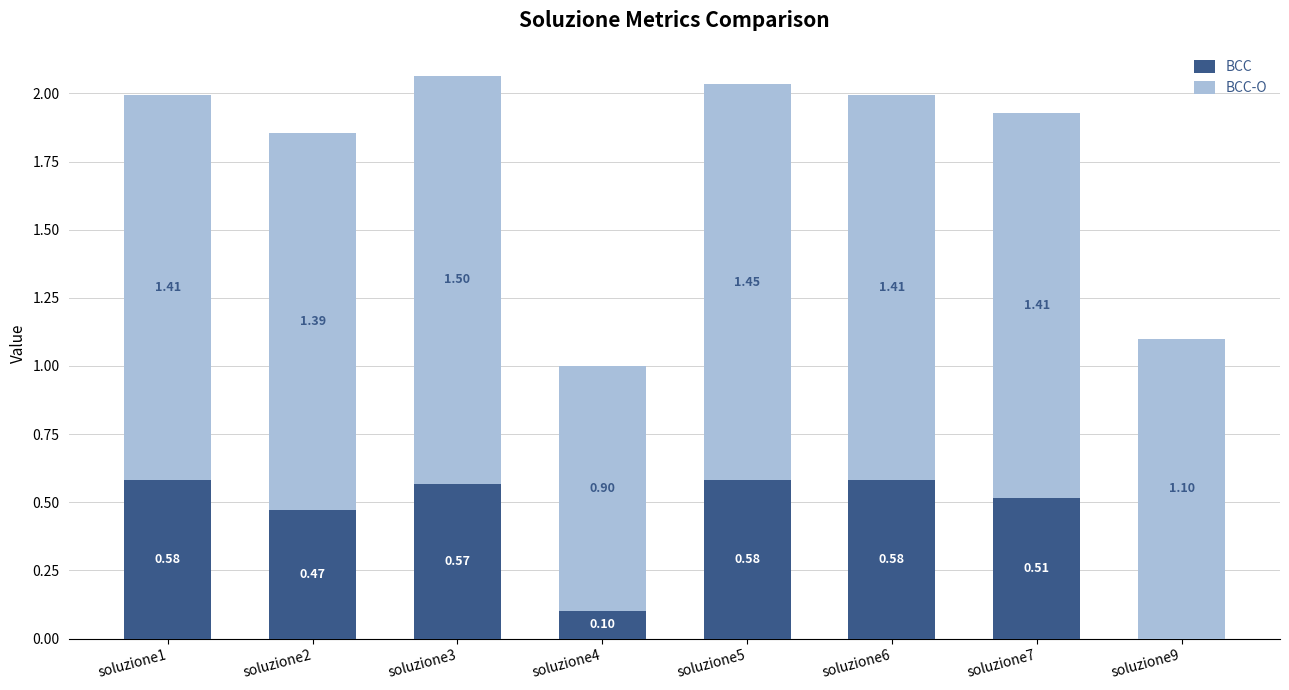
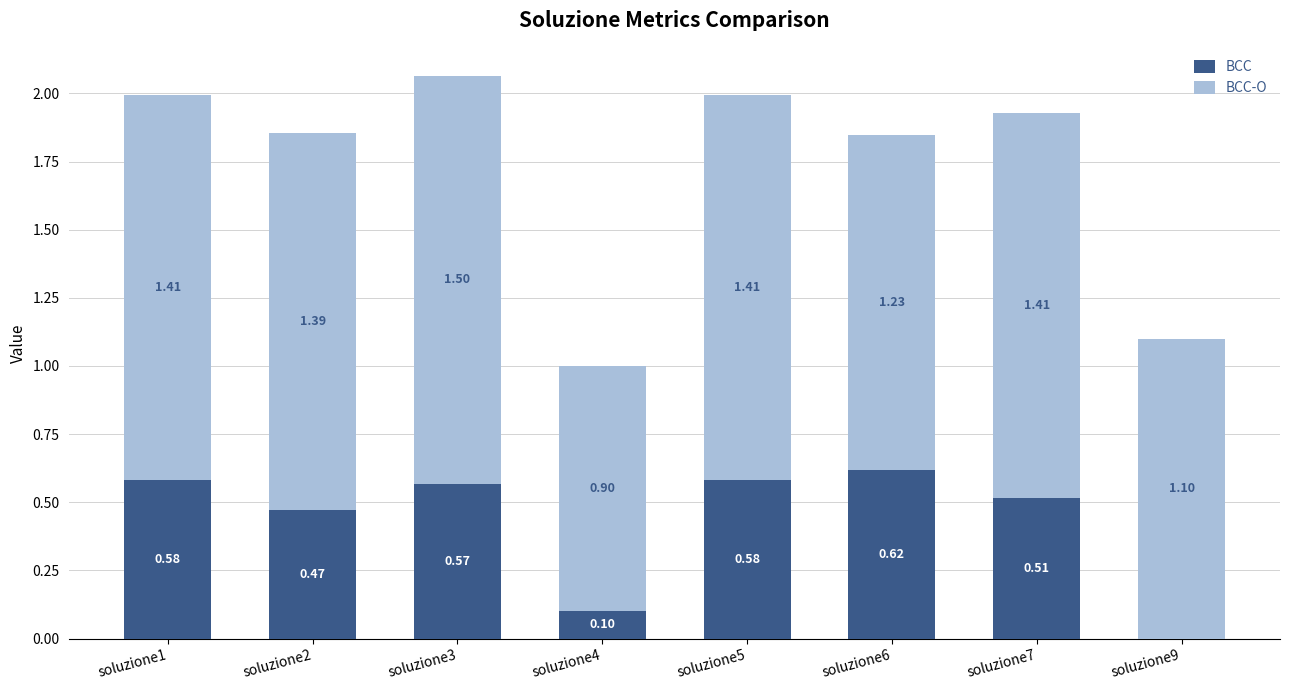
BCC-O, soluzione5: 1.45 -> 1.41
BCC, soluzione6: 0.58 -> 0.62
BCC-O, soluzione6: 1.41 -> 1.23
